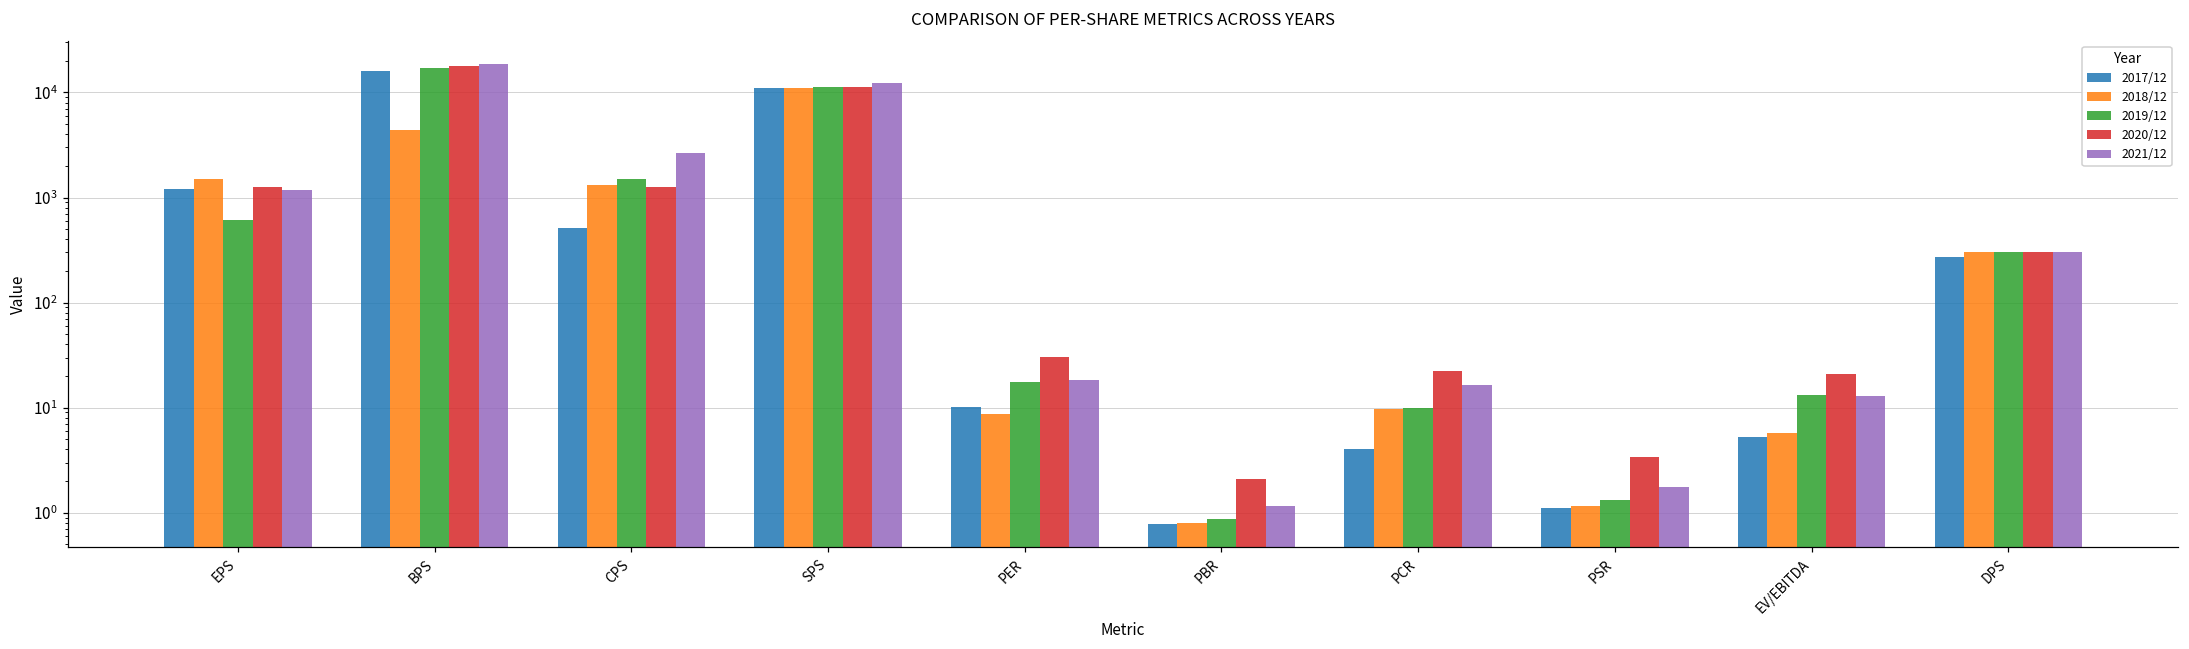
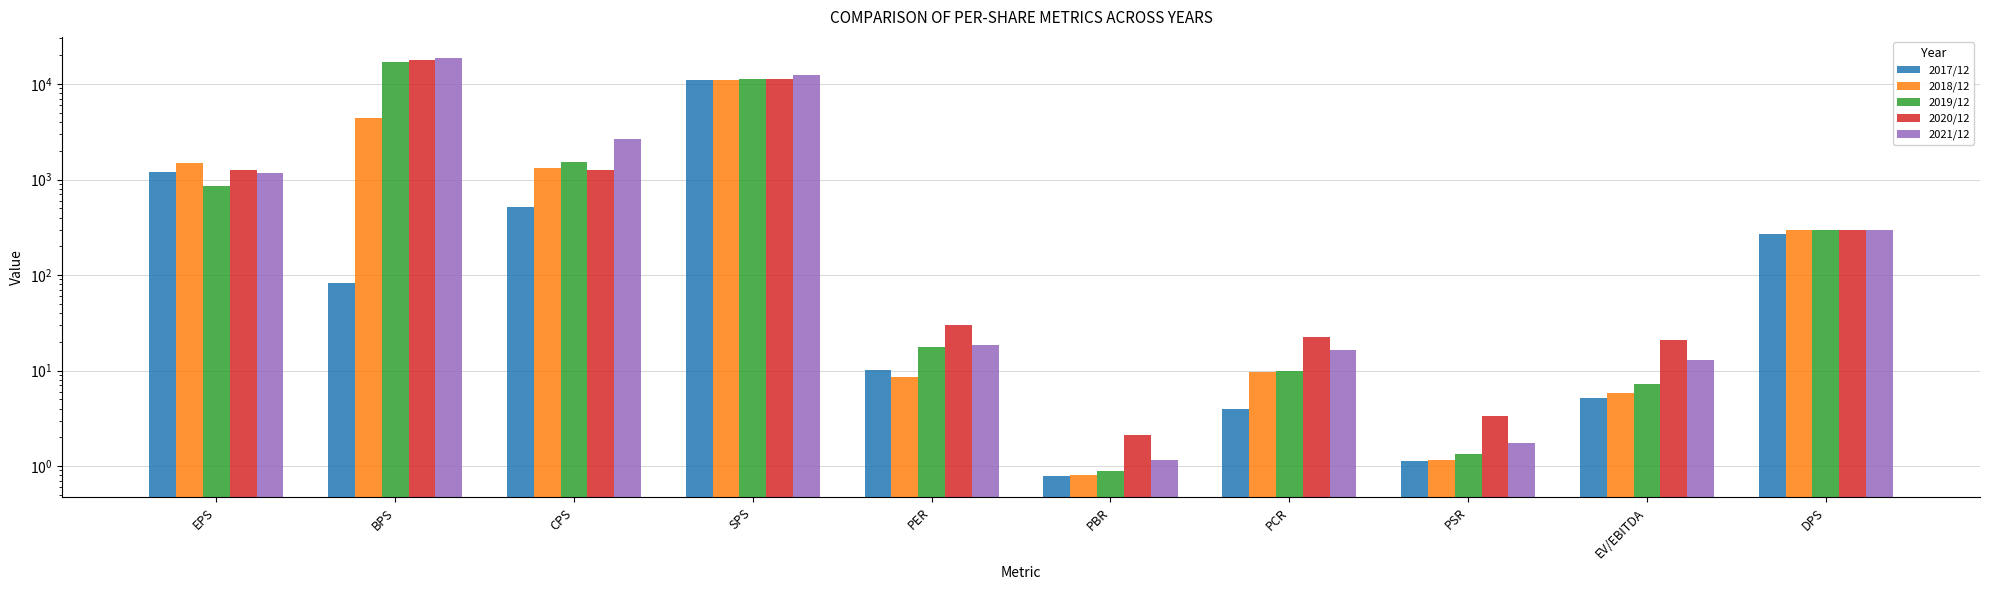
2019/12, EPS: 600 -> 900
2017/12, BPS: 16000 -> 80
2019/12, EV/EBITDA: 13 -> 7
